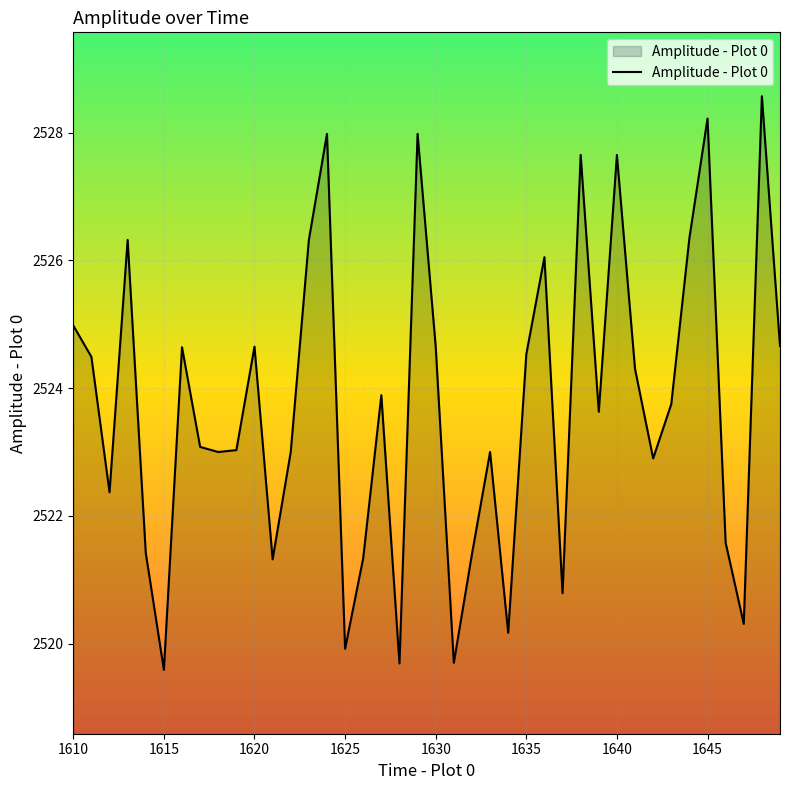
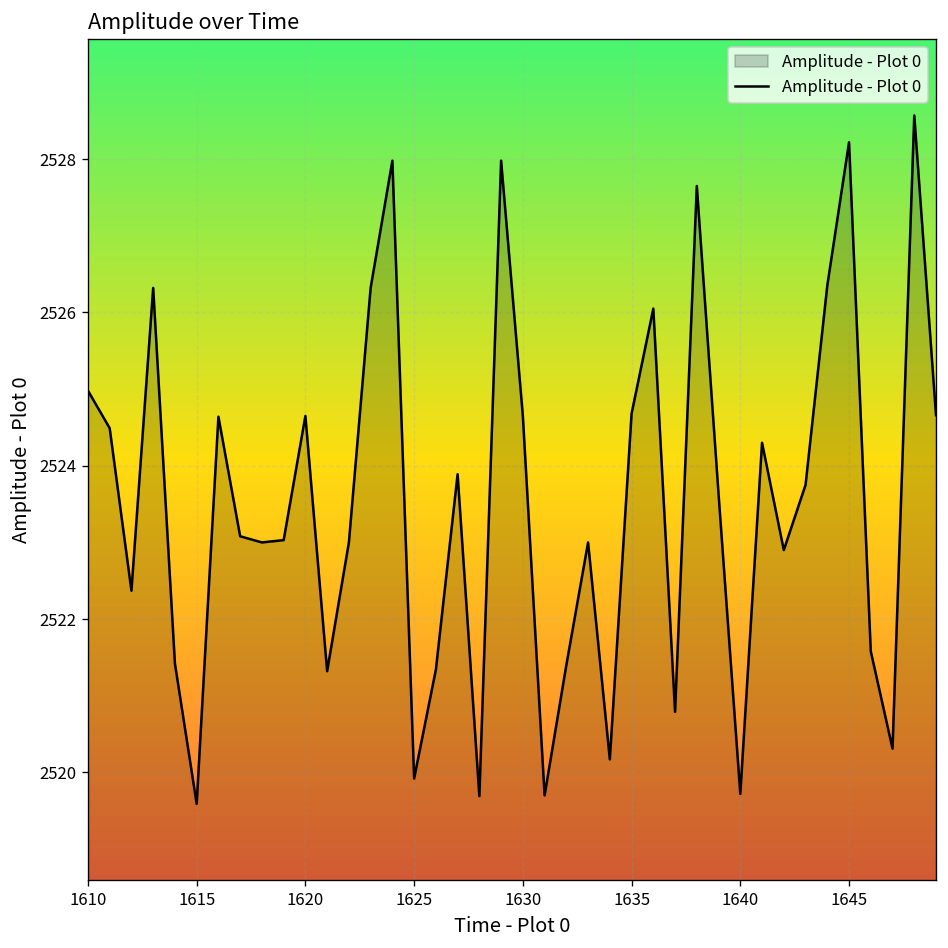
1635: 2524.5 -> 2524.7
1640: 2527.7 -> 2519.7
